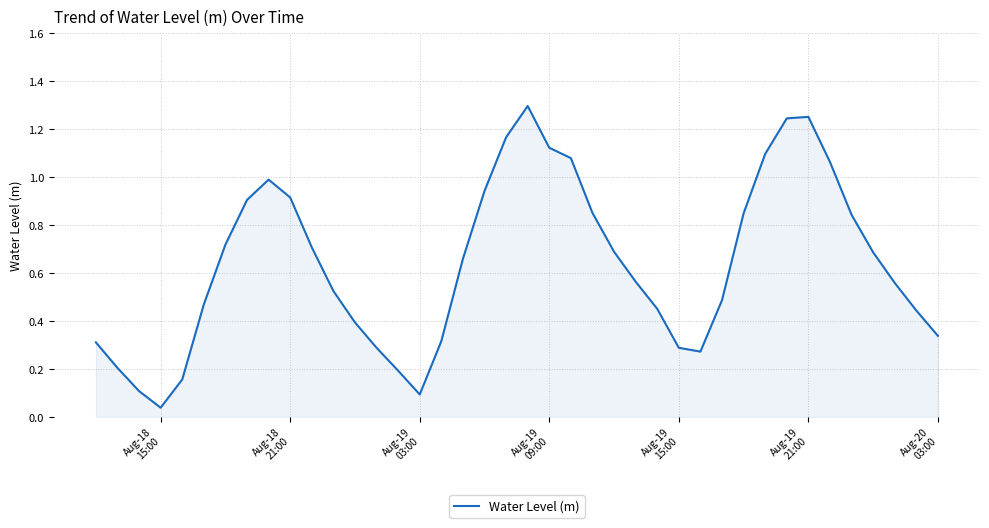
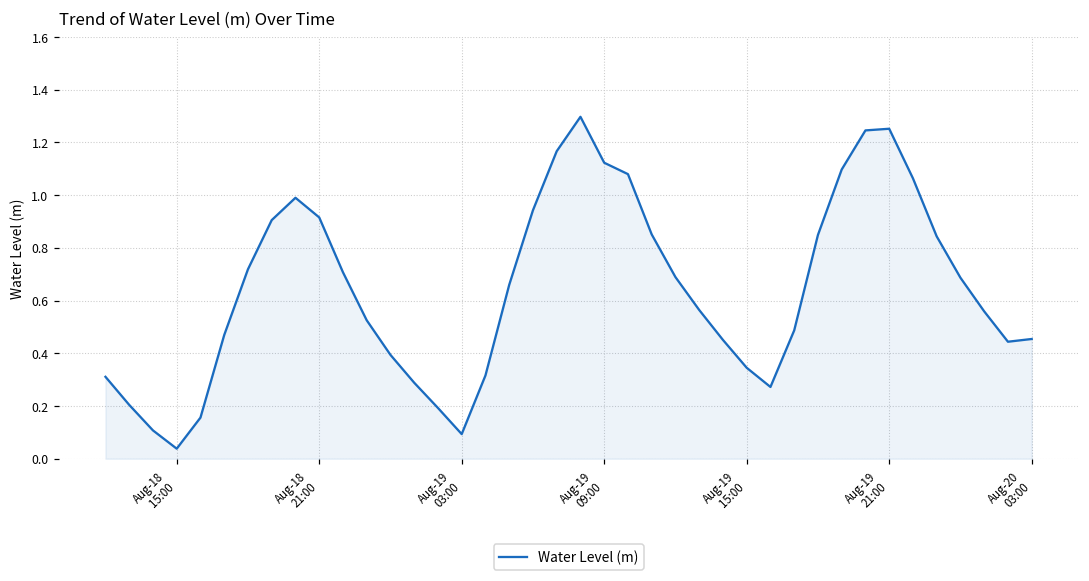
Aug-19 15:00: 0.29 -> 0.34
Aug-20 03:00: 0.34 -> 0.45
